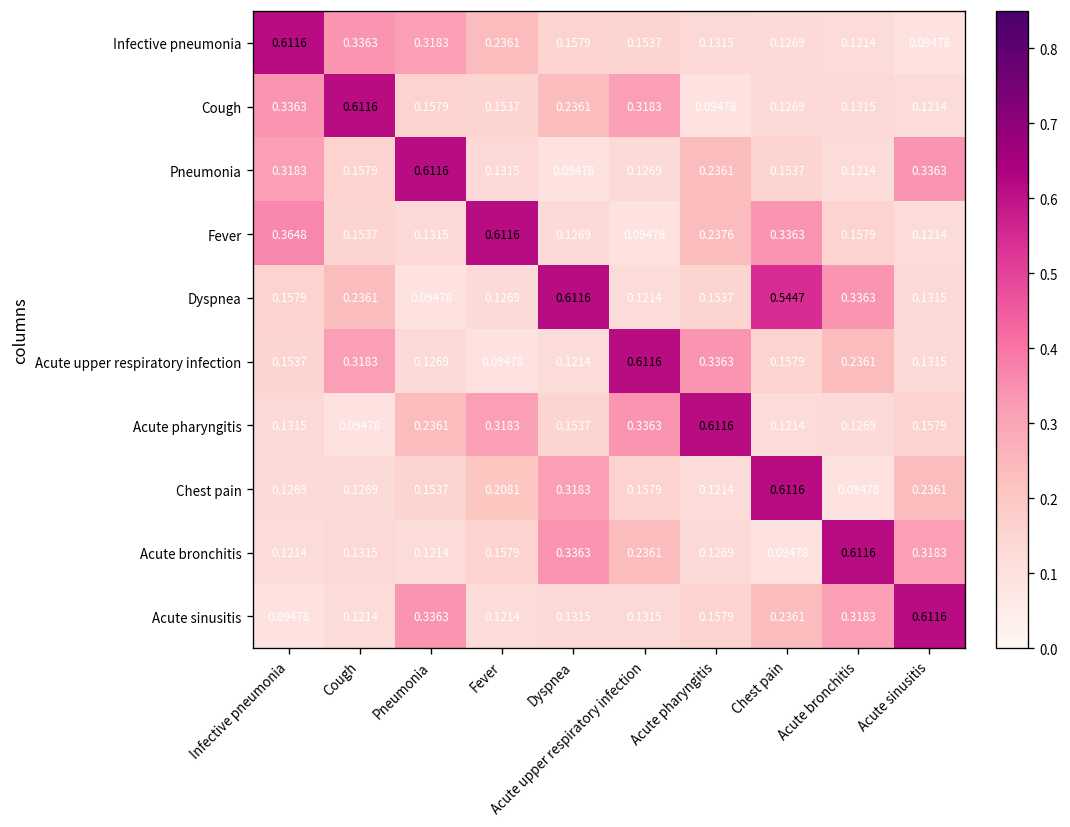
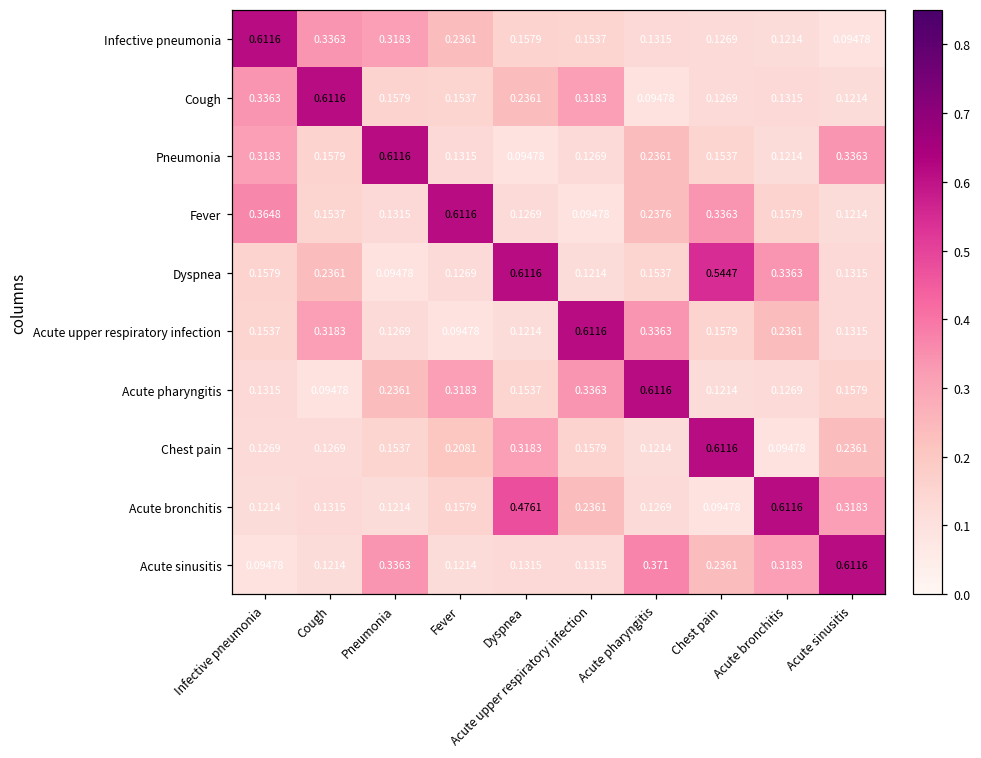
Acute bronchitis, Dyspnea: 0.3363 -> 0.4761
Acute sinusitis, Acute pharyngitis: 0.1579 -> 0.371
